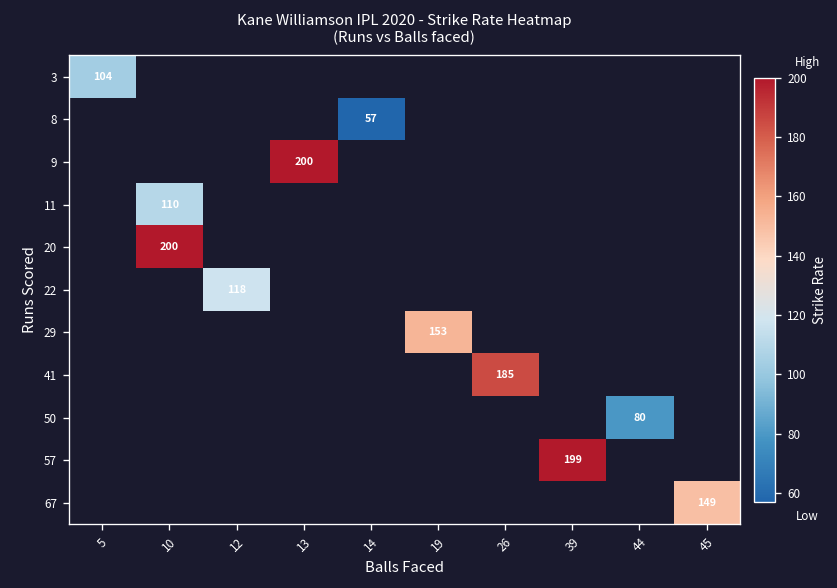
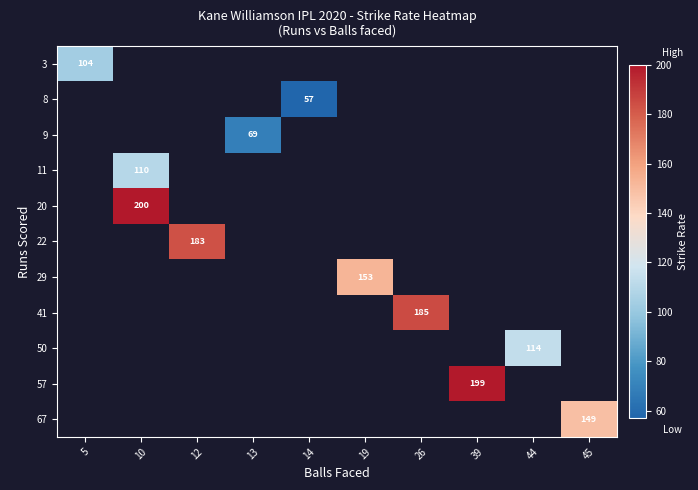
9, 13: 200 -> 69
22, 12: 118 -> 183
50, 44: 80 -> 114
